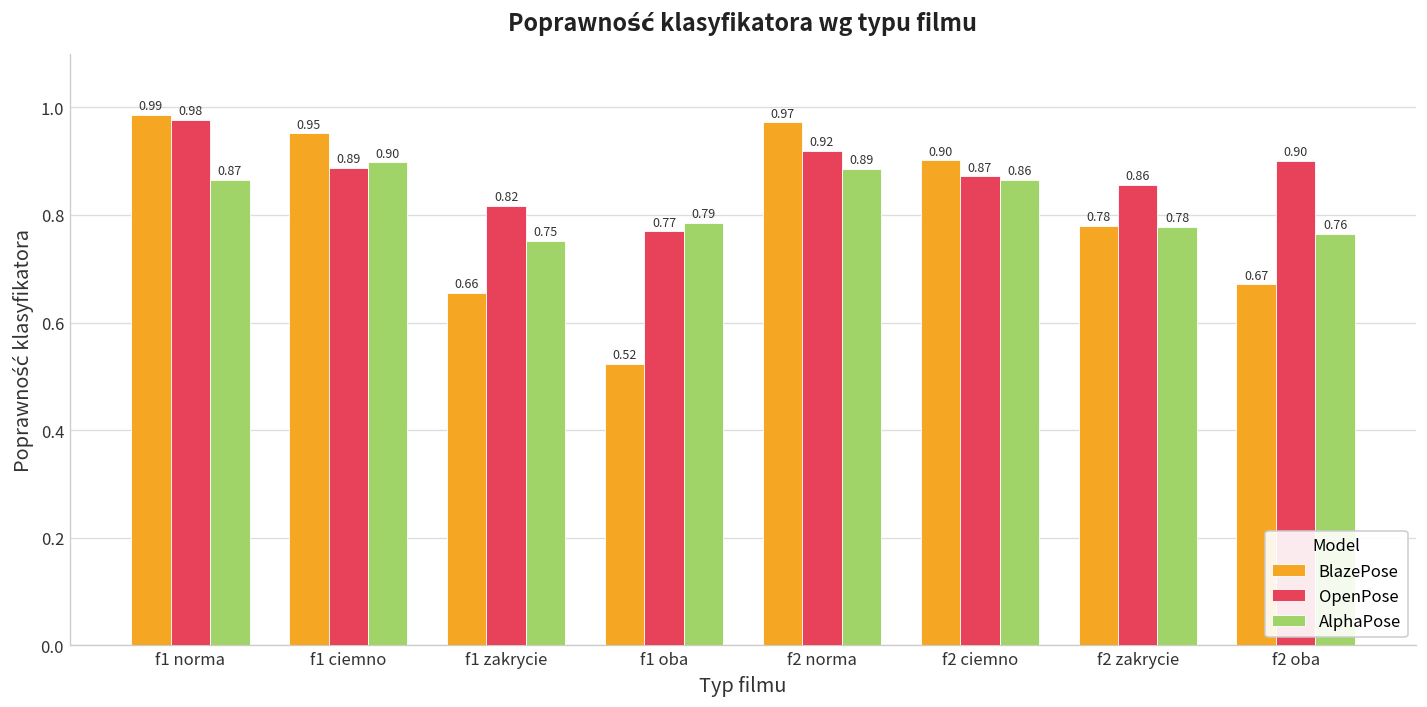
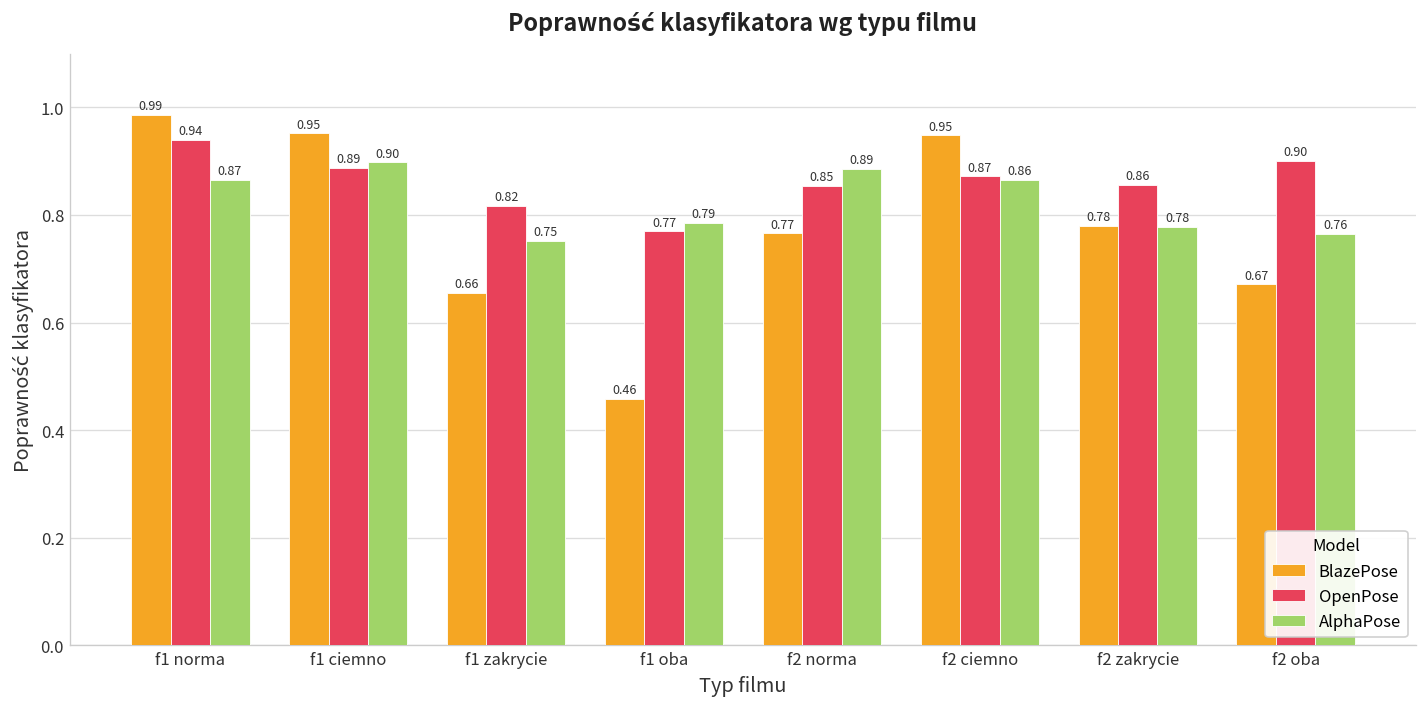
OpenPose, f1 norma: 0.98 -> 0.94
BlazePose, f1 oba: 0.52 -> 0.46
BlazePose, f2 norma: 0.97 -> 0.77
OpenPose, f2 norma: 0.92 -> 0.85
BlazePose, f2 ciemno: 0.90 -> 0.95
